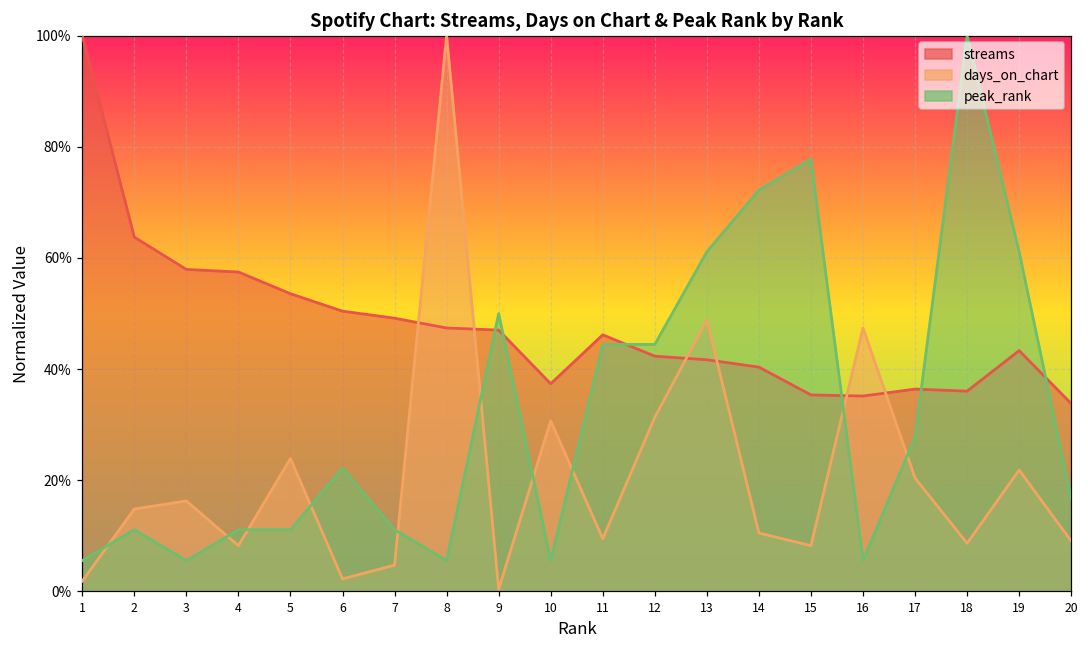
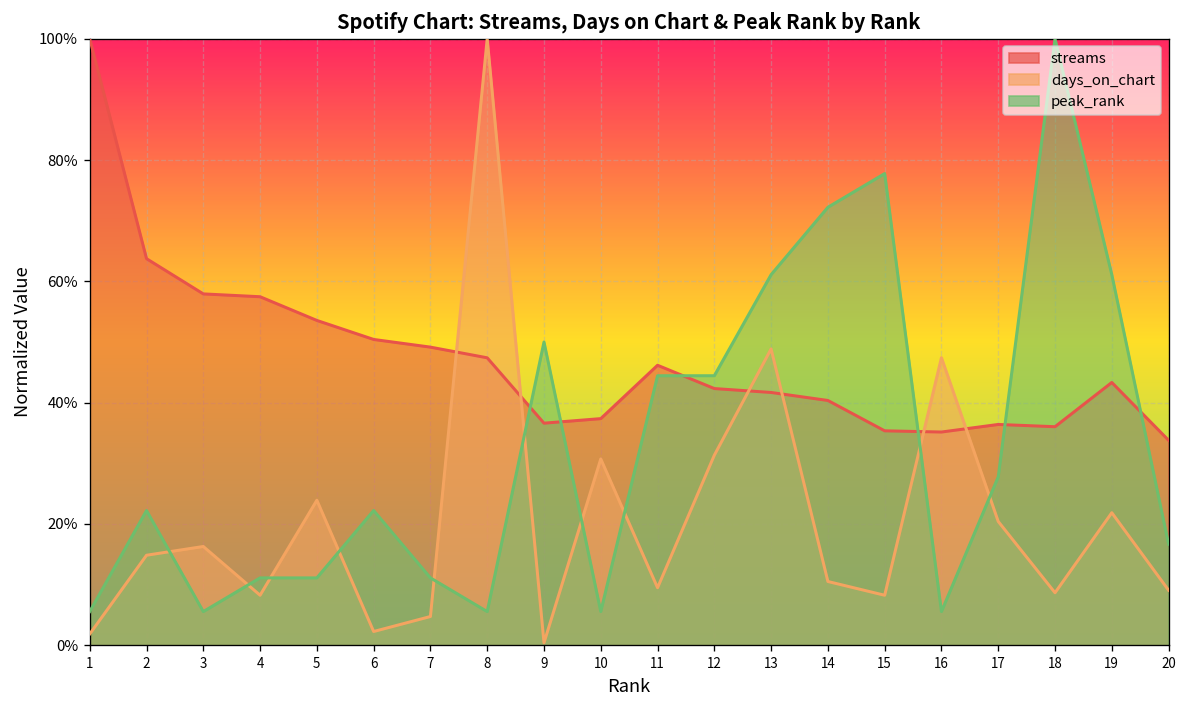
peak_rank, 2: 11% -> 22%
streams, 9: 47% -> 37%
